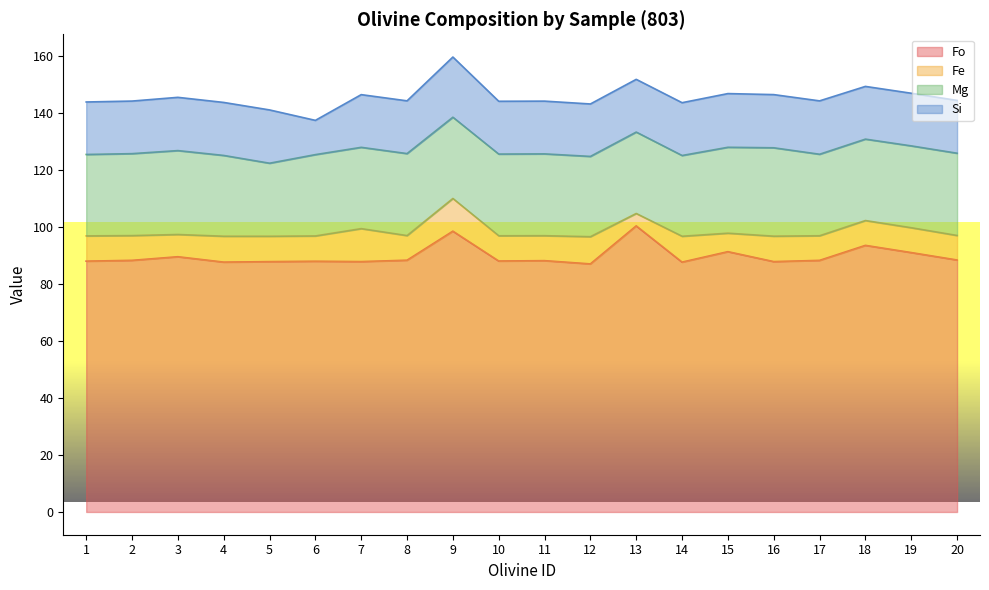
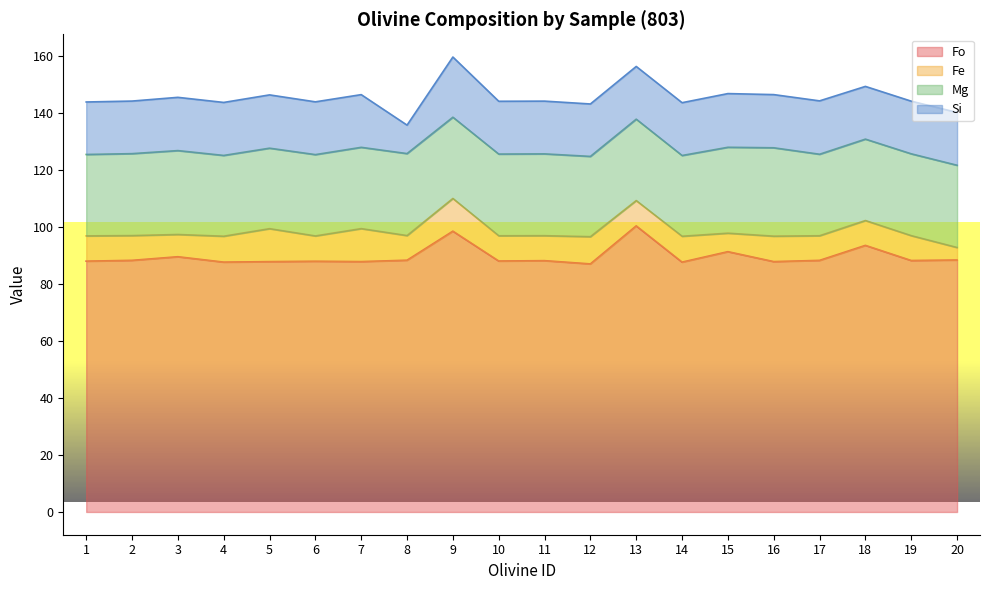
Fe, 5: 9 -> 12
Mg, 5: 26 -> 28
Si, 6: 12 -> 19
Si, 8: 19 -> 10
Fe, 13: 4 -> 9
Fo, 19: 91 -> 88
Fe, 20: 9 -> 4
